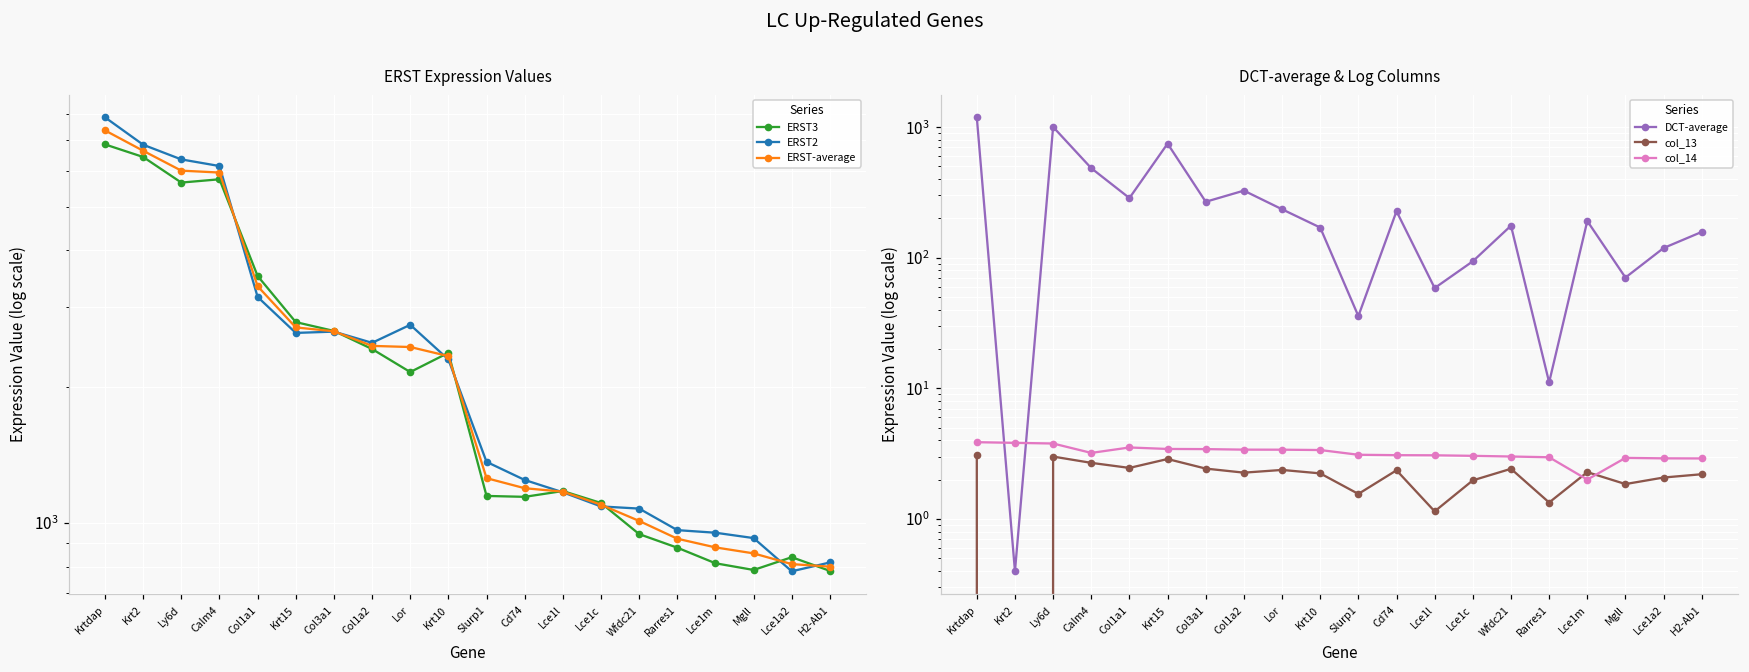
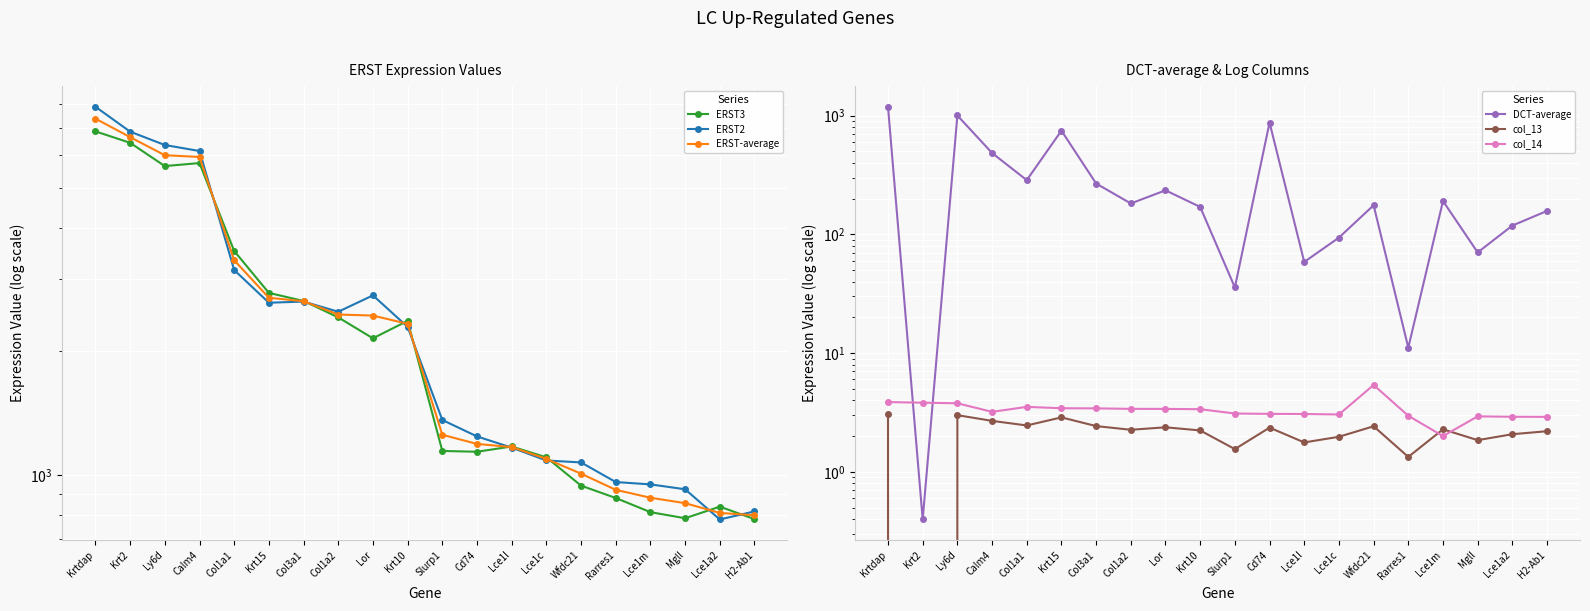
DCT-average & Log Columns, DCT-average, Col1a2: 330 -> 180
DCT-average & Log Columns, DCT-average, Cd74: 230 -> 900
DCT-average & Log Columns, col_13, Lce1l: 1.1 -> 1.8
DCT-average & Log Columns, col_14, Wfdc21: 3.0 -> 5
